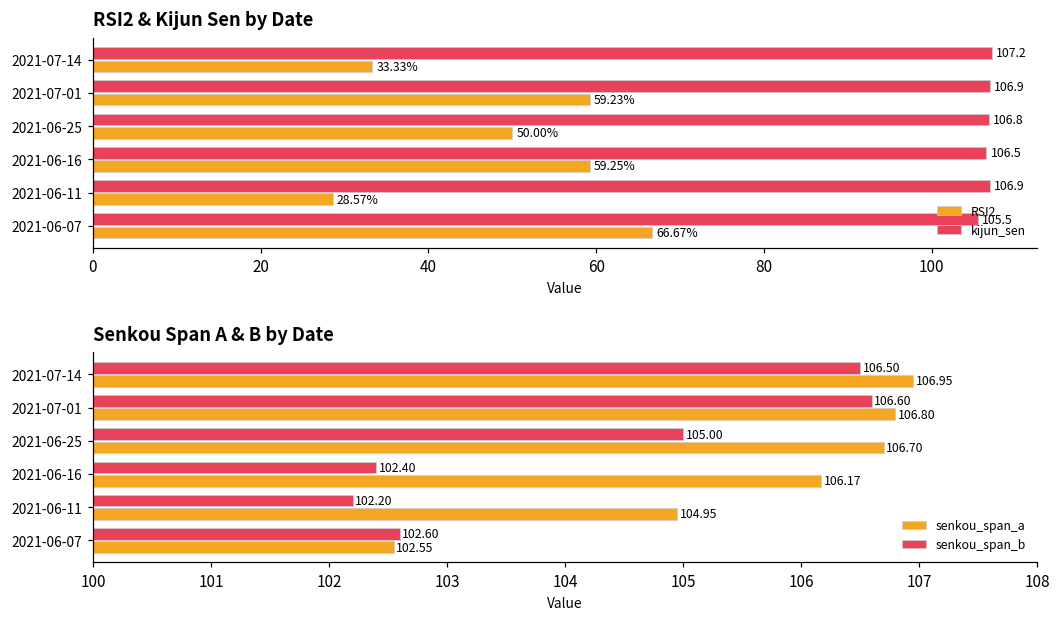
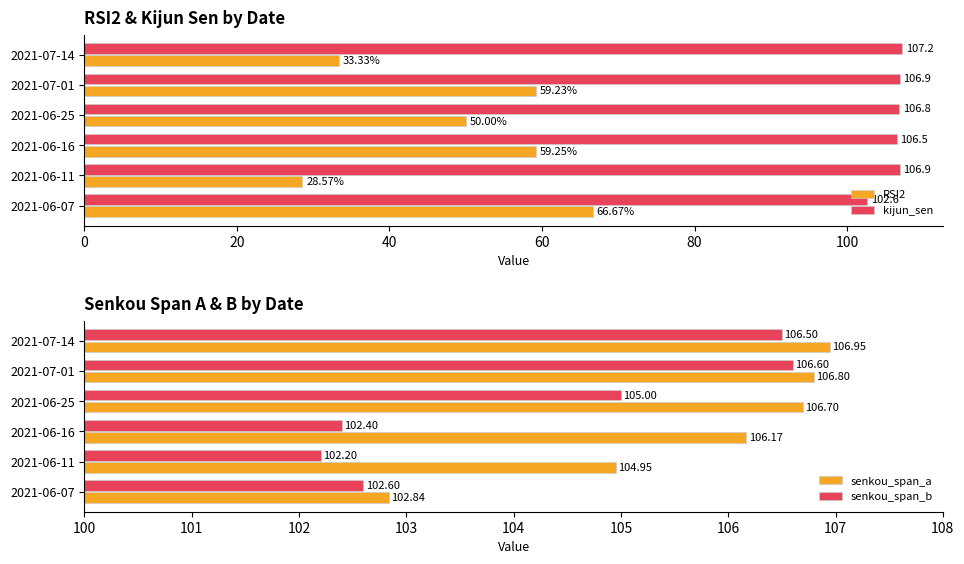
RSI2 & Kijun Sen by Date, kijun_sen, 2021-06-07: 105.5 -> 102.6
Senkou Span A & B by Date, senkou_span_a, 2021-06-07: 102.55 -> 102.84
